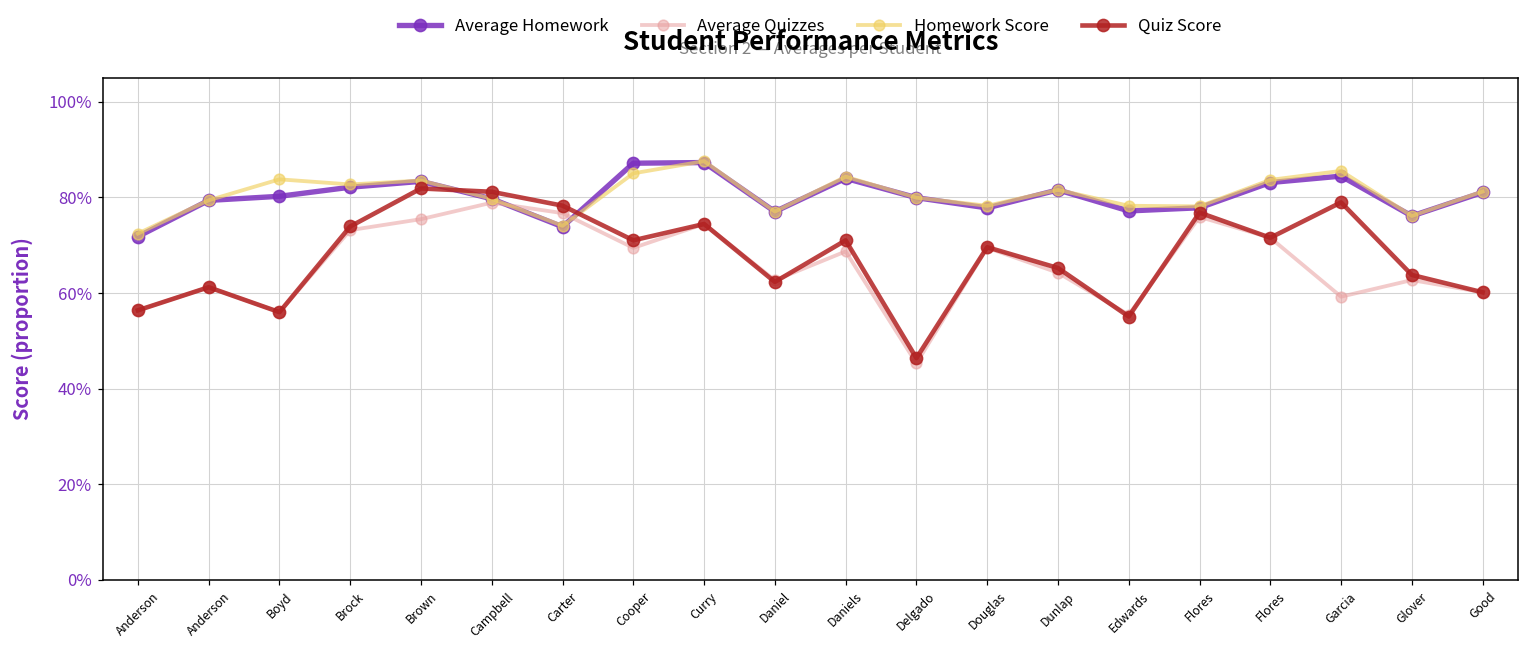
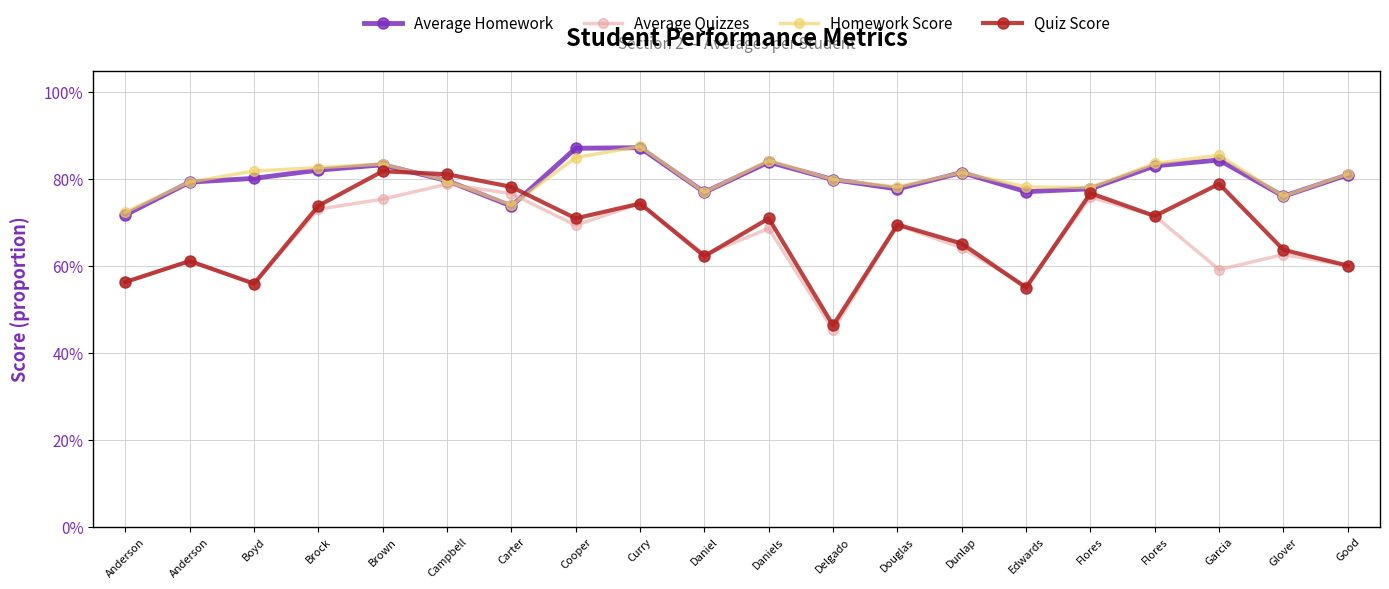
Homework Score, Boyd: 84% -> 82%
